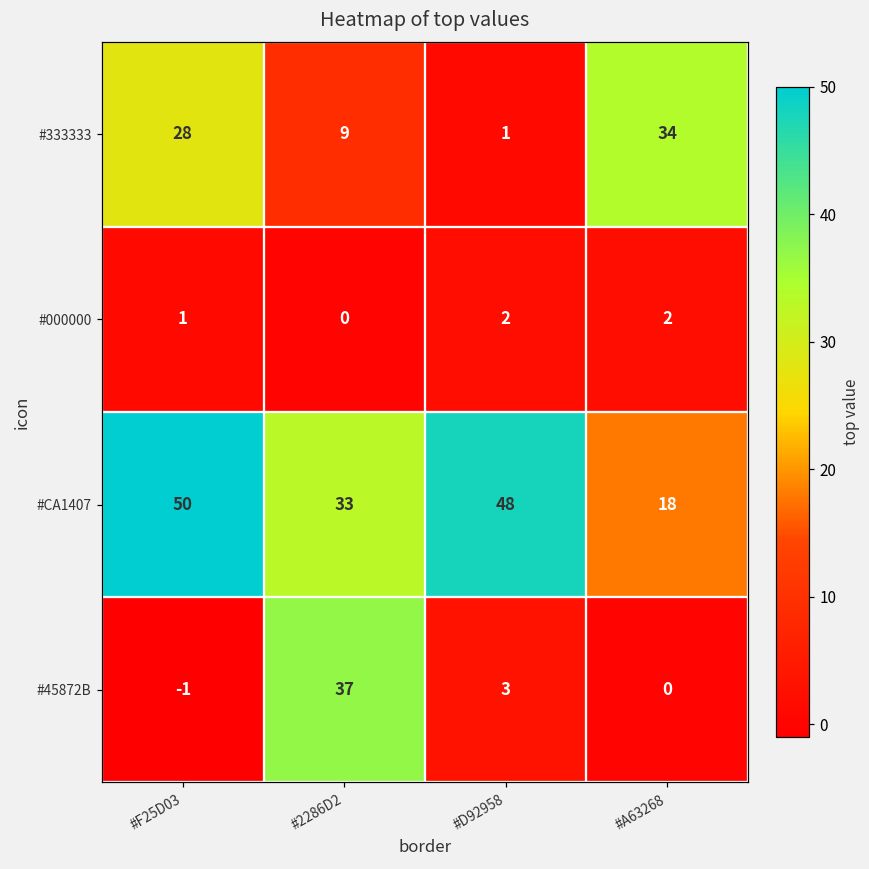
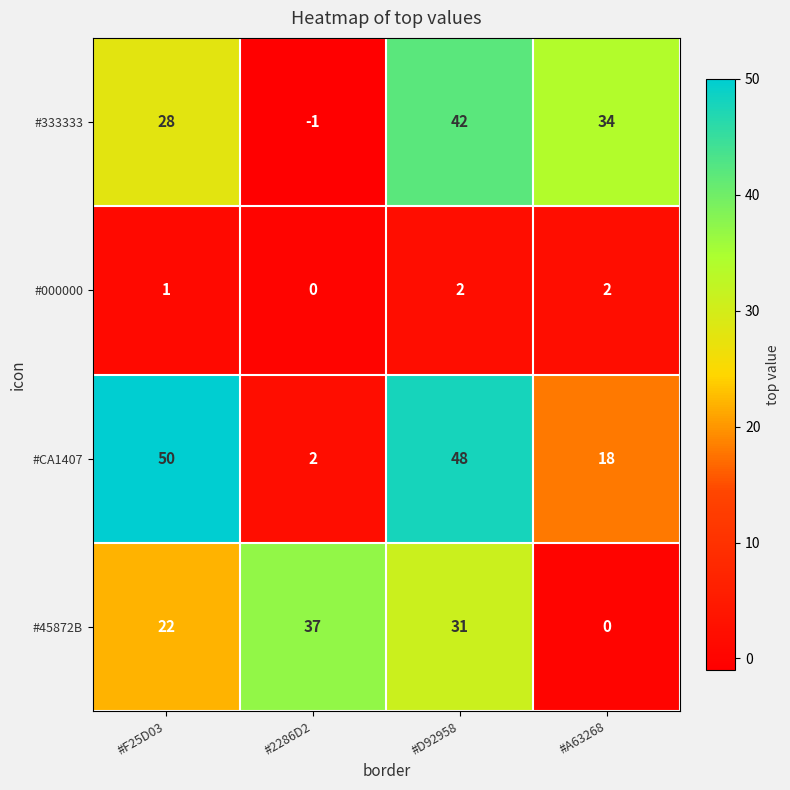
#333333, #2286D2: 9 -> -1
#333333, #D92958: 1 -> 42
#CA1407, #2286D2: 33 -> 2
#45872B, #F25D03: -1 -> 22
#45872B, #D92958: 3 -> 31
